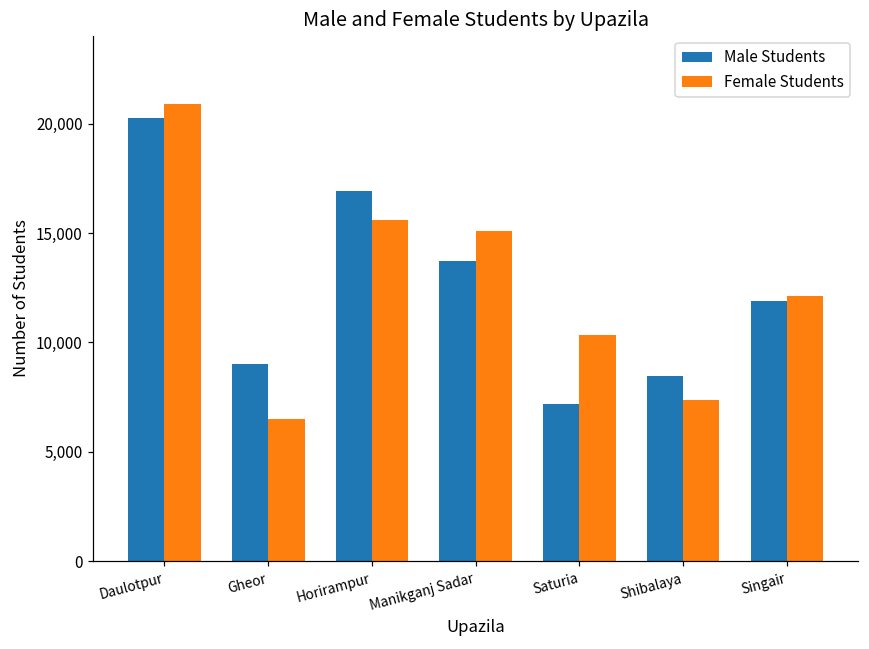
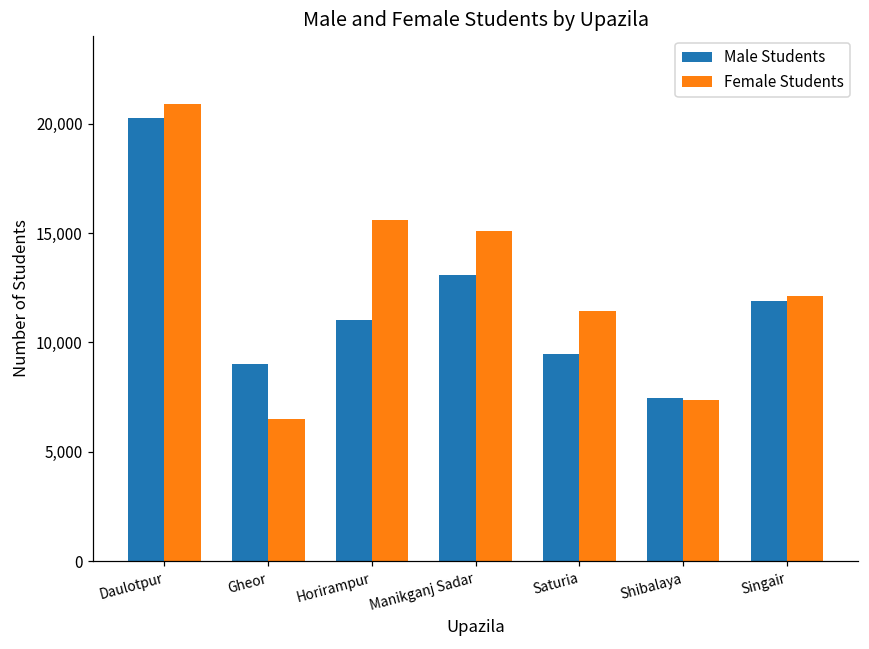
Male Students, Horirampur: 16,900 -> 11,000
Male Students, Manikganj Sadar: 13,700 -> 13,100
Male Students, Saturia: 7,200 -> 9,500
Female Students, Saturia: 10,300 -> 11,400
Male Students, Shibalaya: 8,400 -> 7,500
